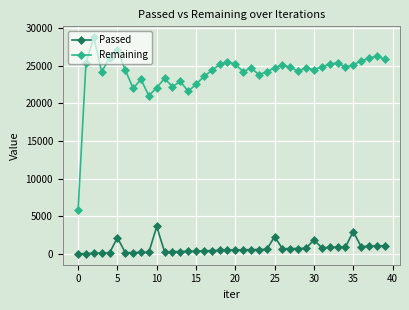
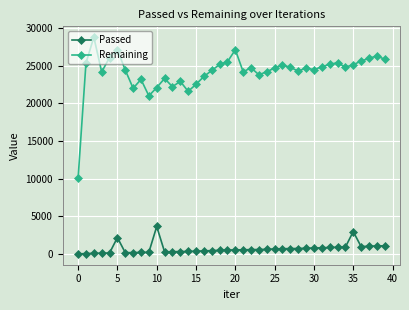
Remaining, 0: 6000 -> 10000
Remaining, 20: 25000 -> 27000
Passed, 25: 2000 -> 1000
Passed, 30: 2000 -> 1000
